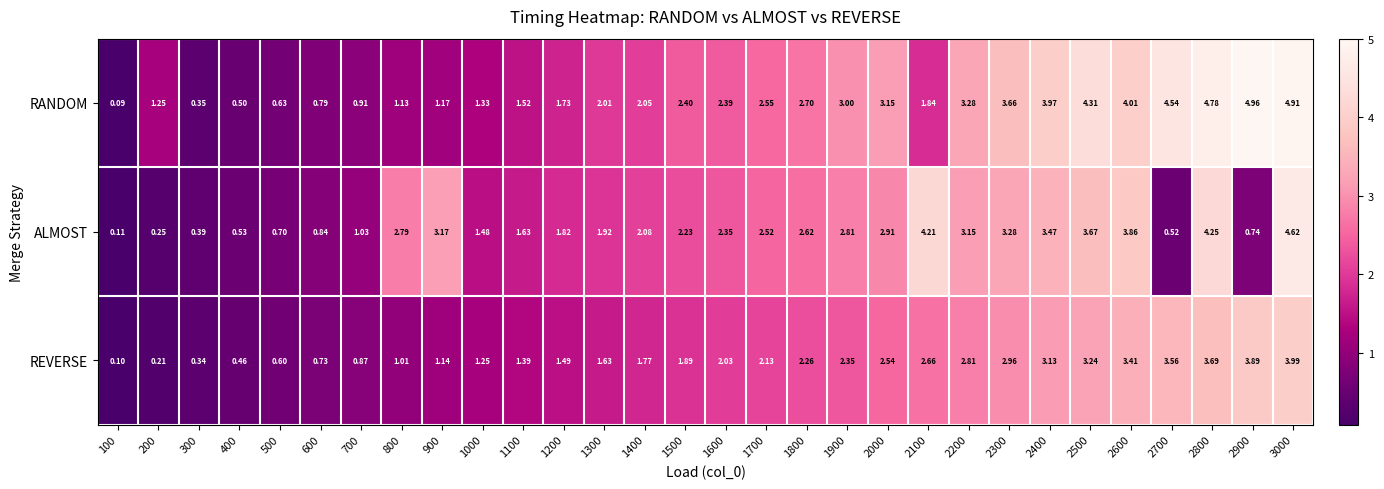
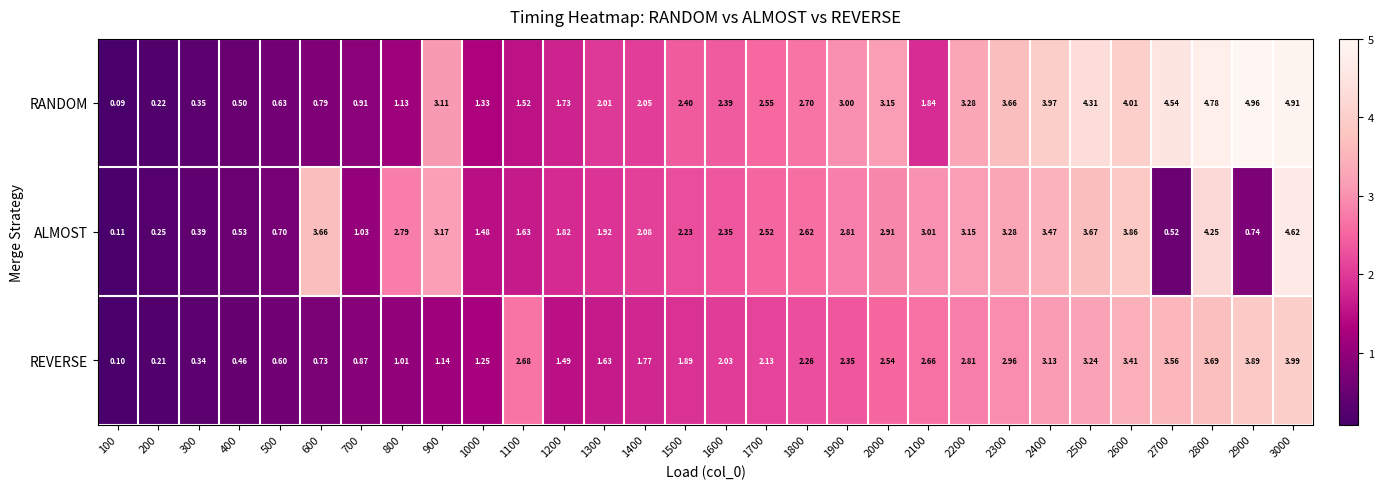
RANDOM, 200: 1.25 -> 0.22
RANDOM, 900: 1.17 -> 3.11
ALMOST, 600: 0.84 -> 3.66
ALMOST, 2100: 4.21 -> 3.01
REVERSE, 1100: 1.39 -> 2.68
